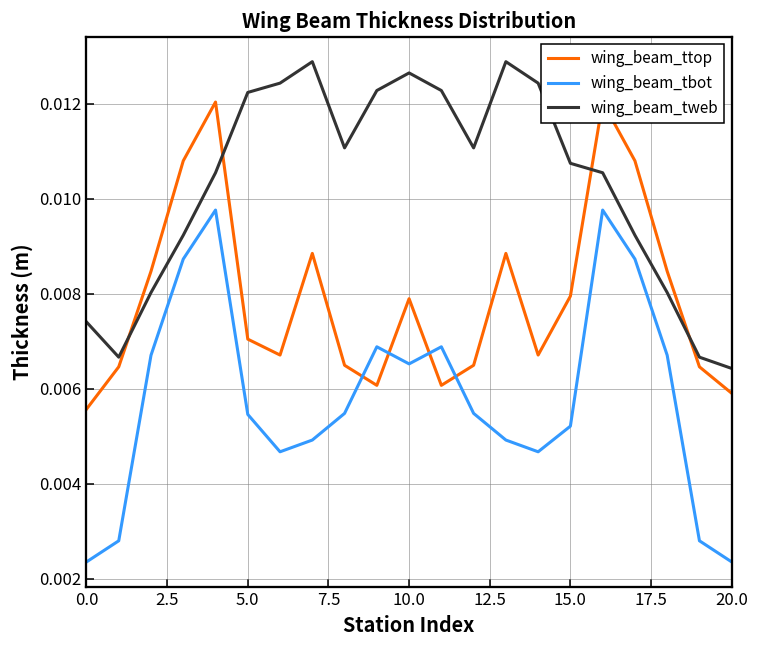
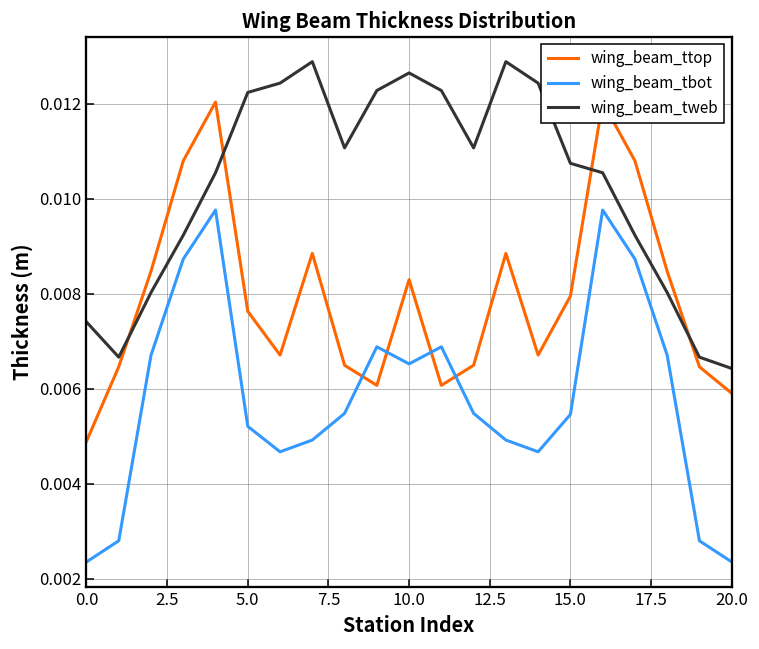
wing_beam_ttop, 0.0: 0.0056 -> 0.0049
wing_beam_ttop, 5.0: 0.0070 -> 0.0076
wing_beam_tbot, 5.0: 0.0055 -> 0.0052
wing_beam_ttop, 10.0: 0.0079 -> 0.0083
wing_beam_tbot, 15.0: 0.0052 -> 0.0055
